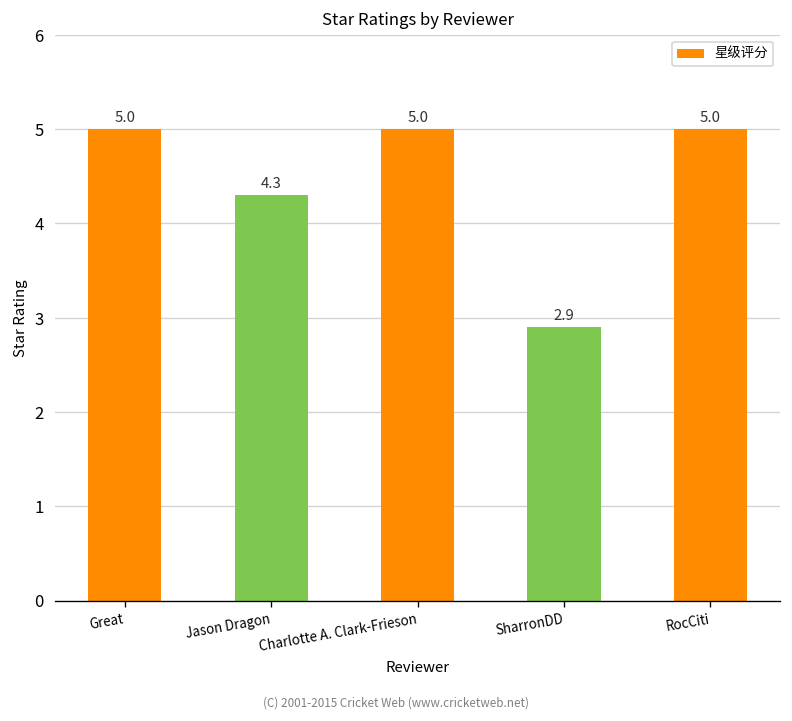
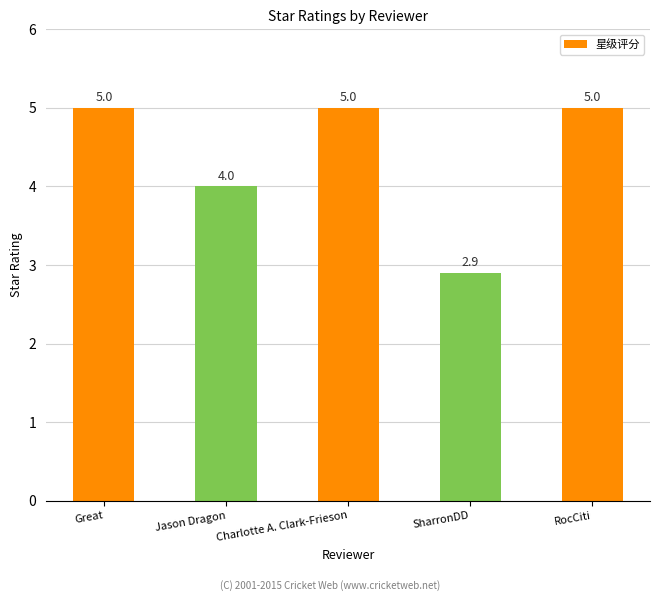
Jason Dragon: 4.3 -> 4.0
